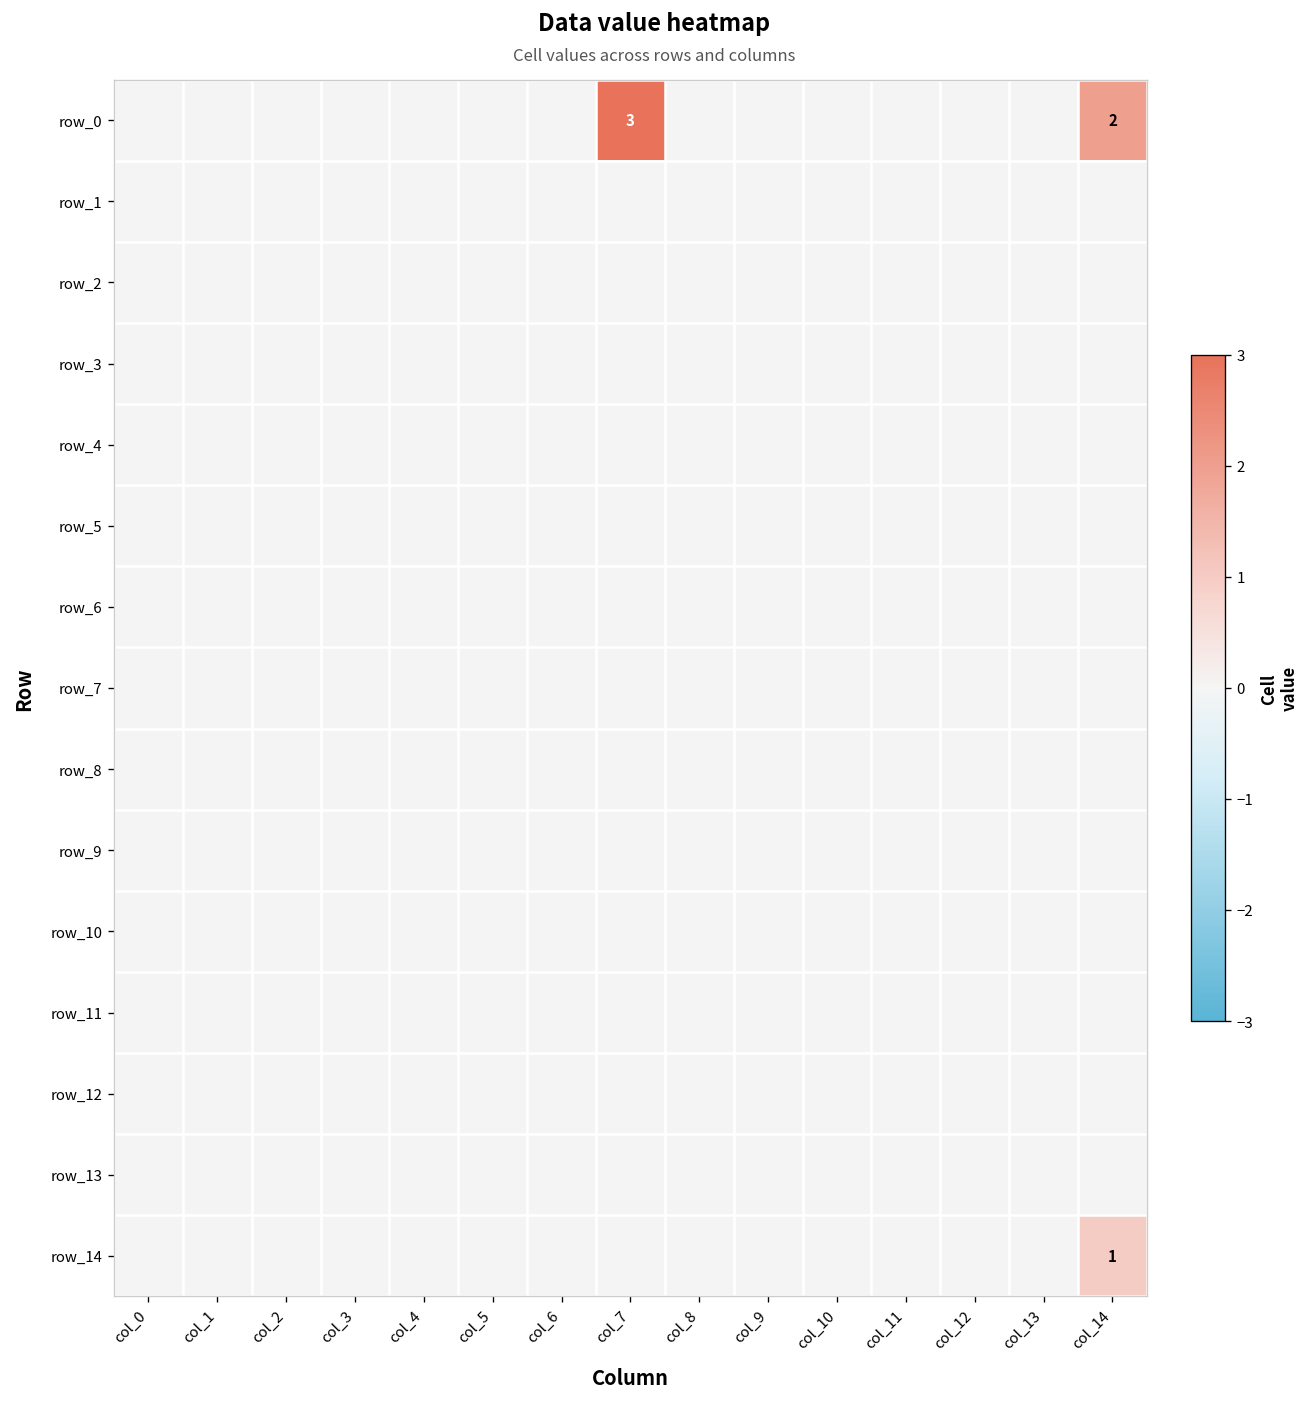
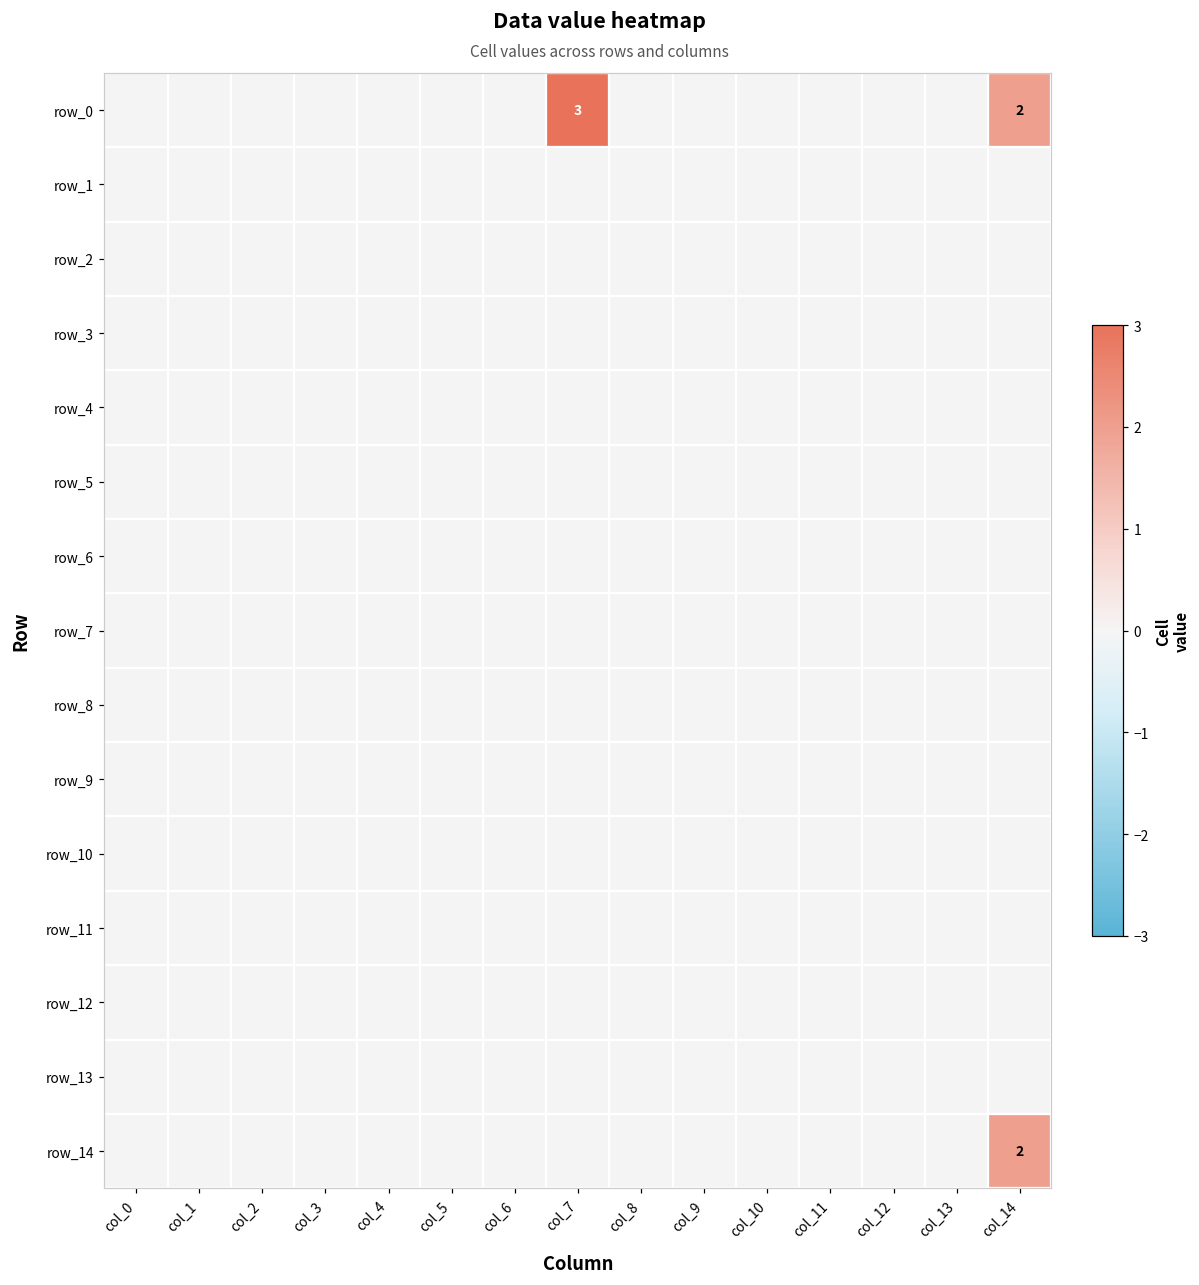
row_14, col_14: 1 -> 2
